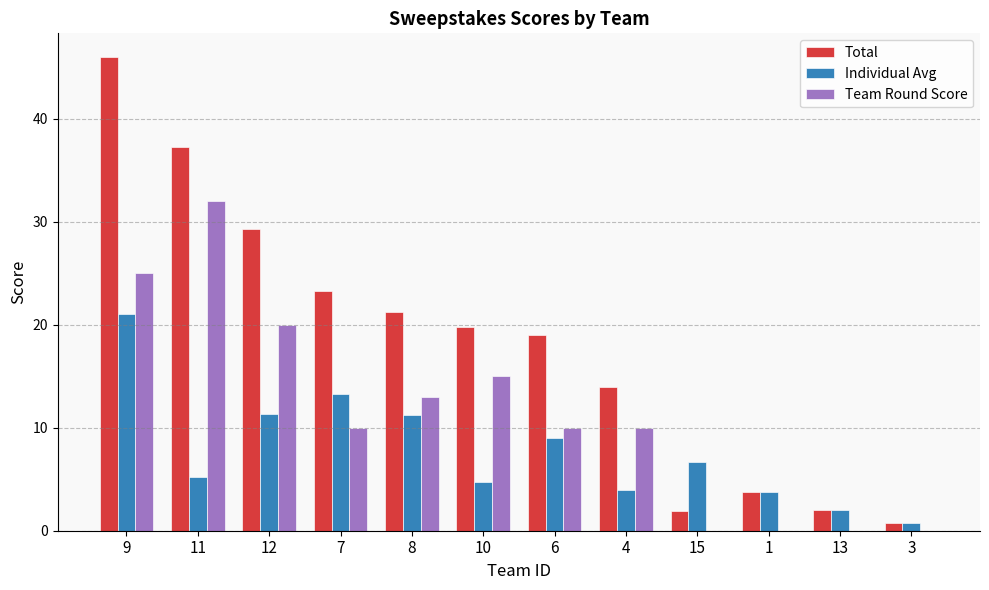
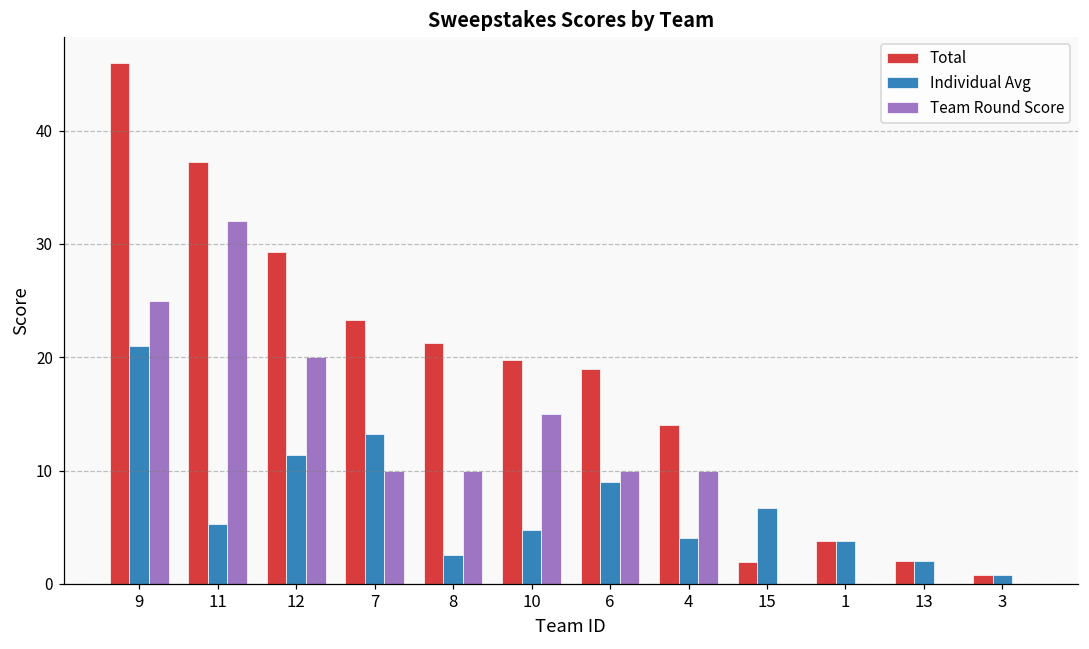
Individual Avg, 8: 11.3 -> 2.5
Team Round Score, 8: 13 -> 10
